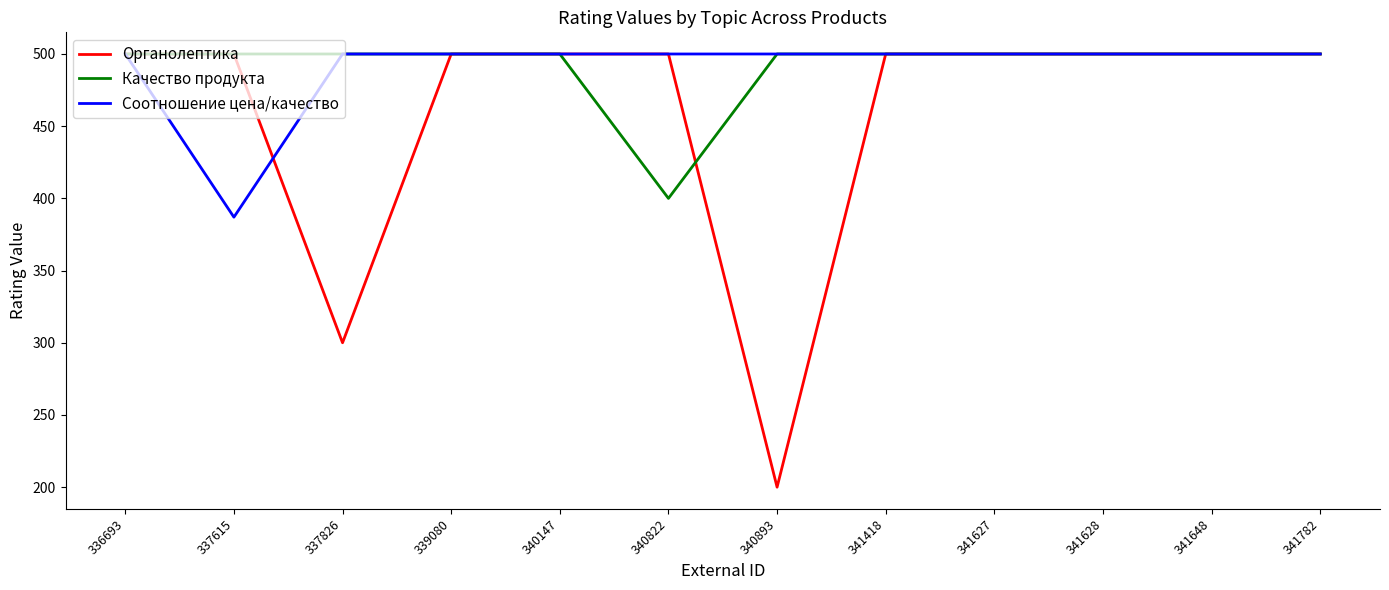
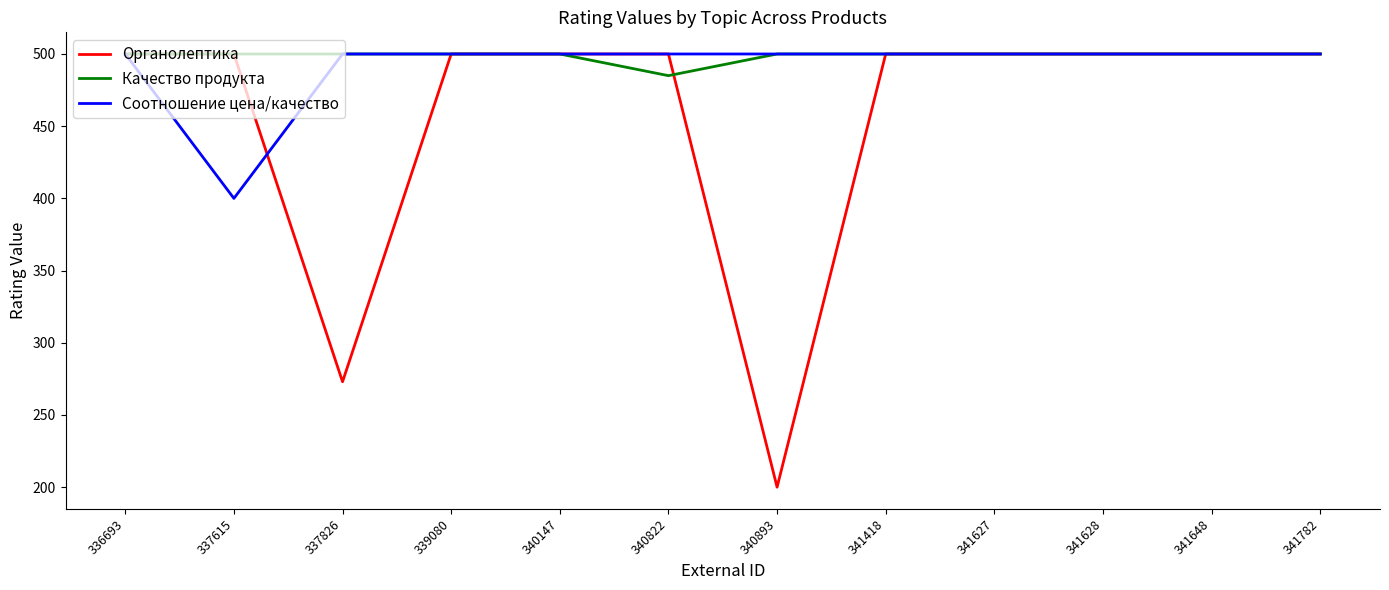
Соотношение цена/качество, 337615: 387 -> 400
Органолептика, 337826: 300 -> 273
Качество продукта, 340822: 400 -> 485
